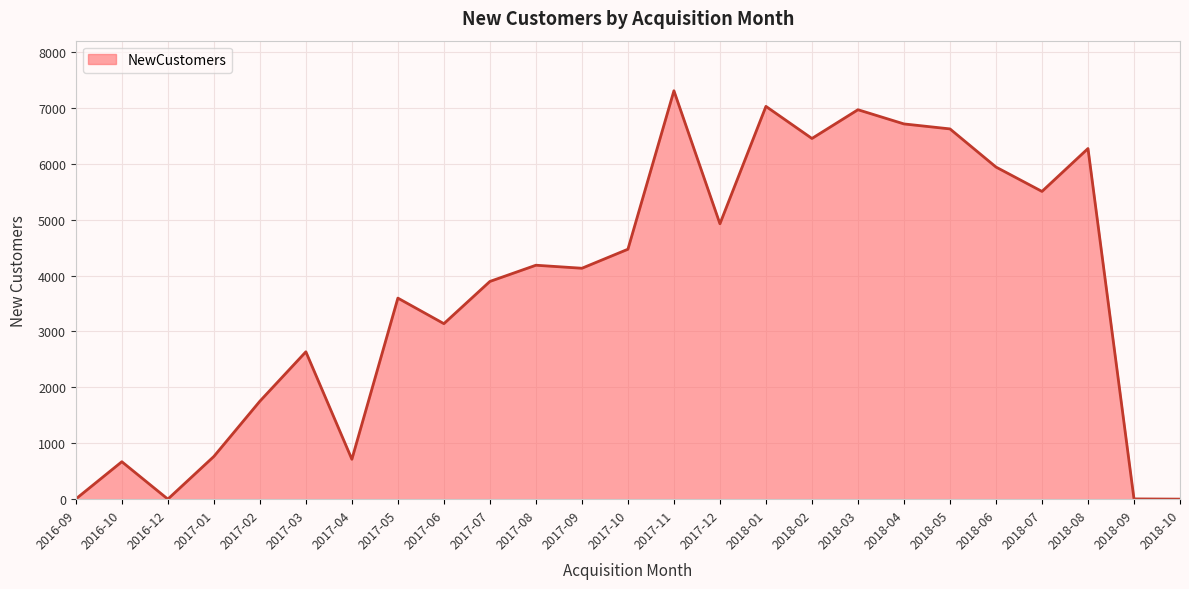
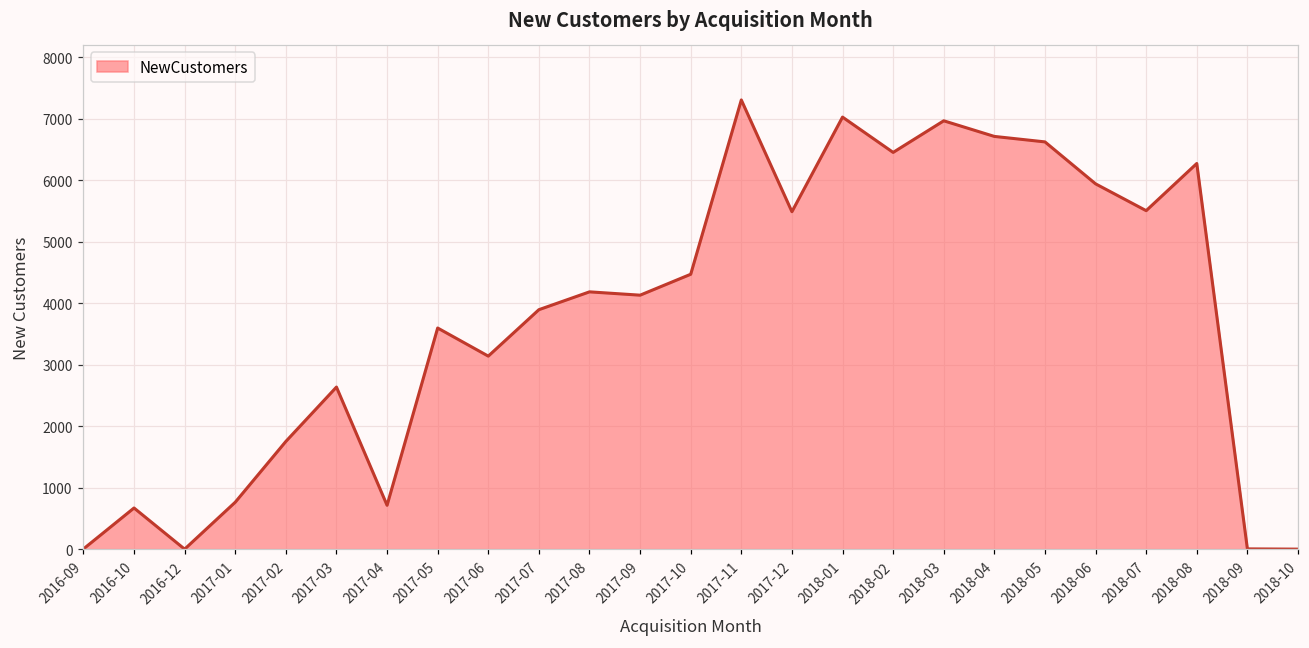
2017-12: 4900 -> 5500
